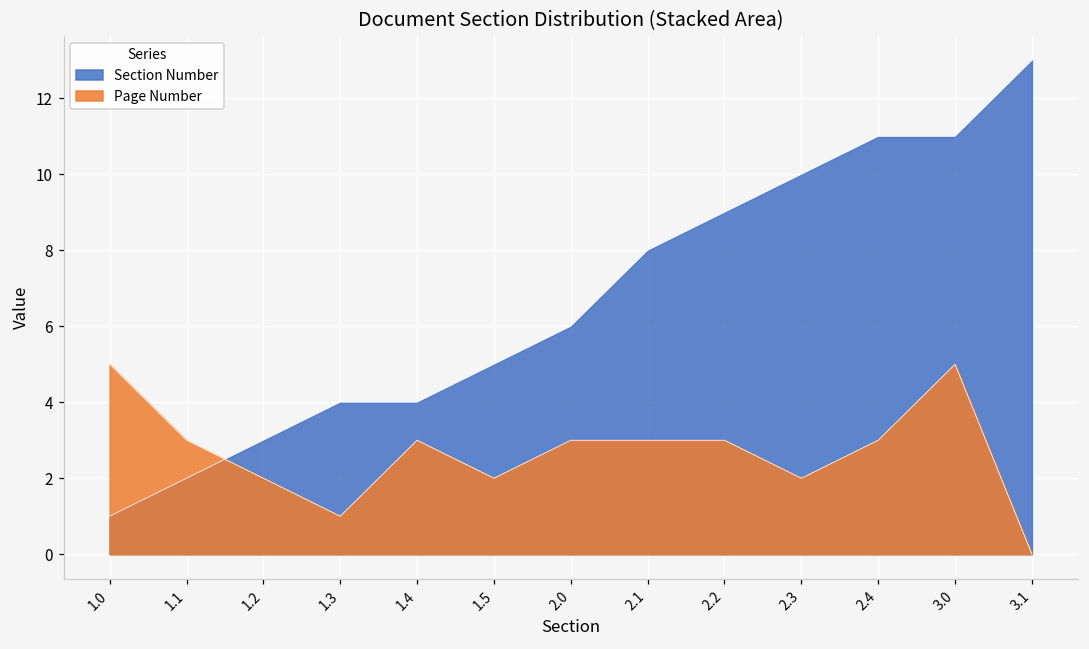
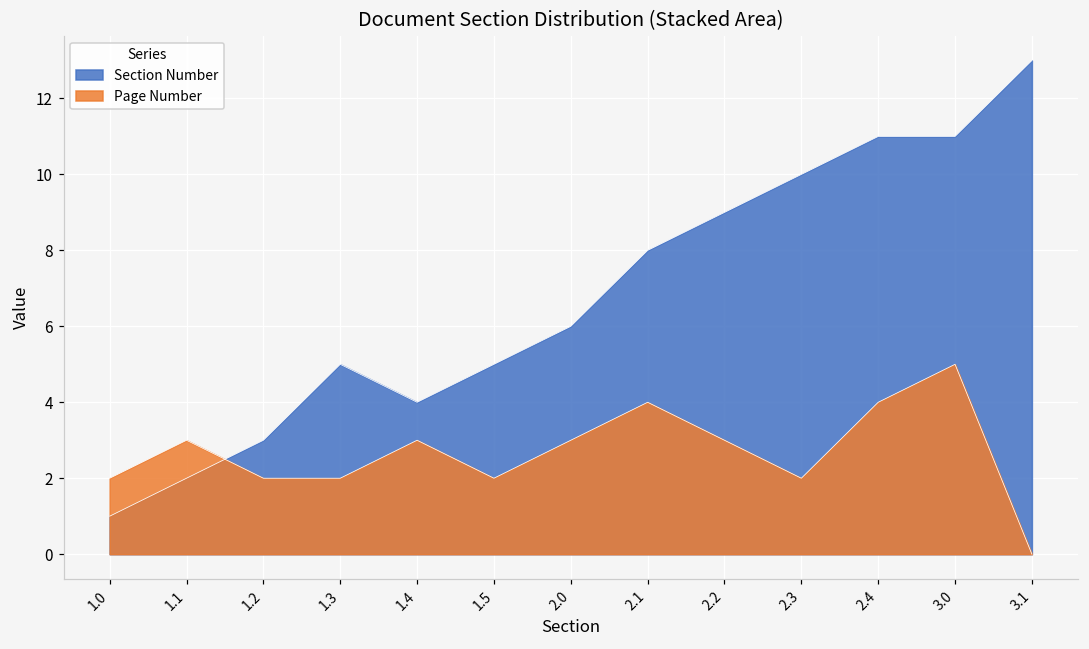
Page Number, 1.0: 5 -> 2
Section Number, 1.3: 4 -> 5
Page Number, 1.3: 1 -> 2
Page Number, 2.1: 3 -> 4
Page Number, 2.4: 3 -> 4
